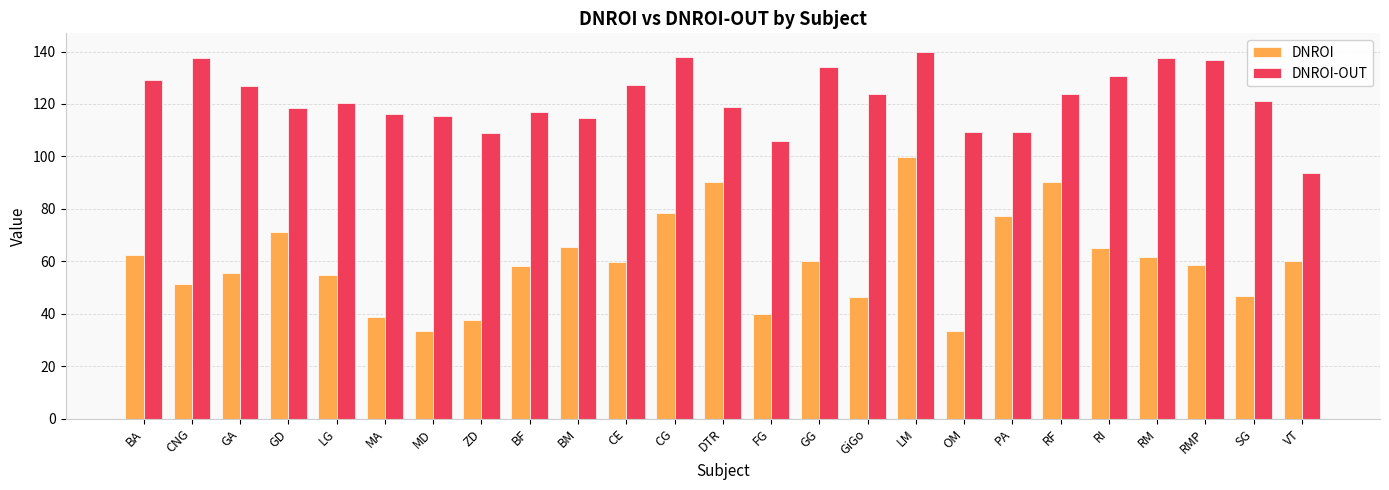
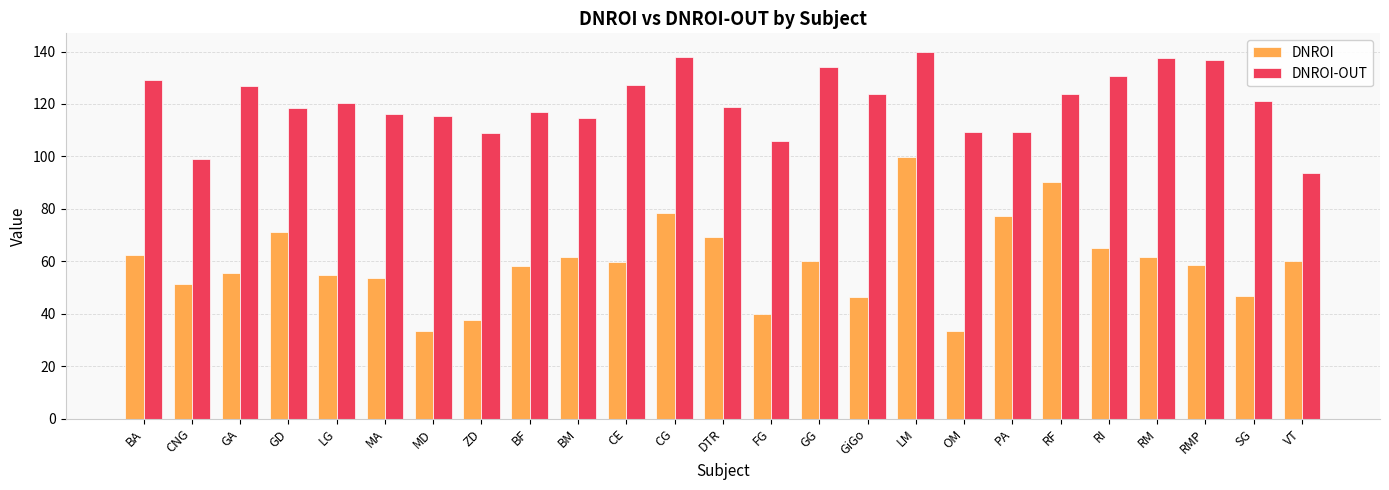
DNROI-OUT, CNG: 138 -> 99
DNROI, MA: 39 -> 54
DNROI, BM: 65 -> 62
DNROI, DTR: 90 -> 69
